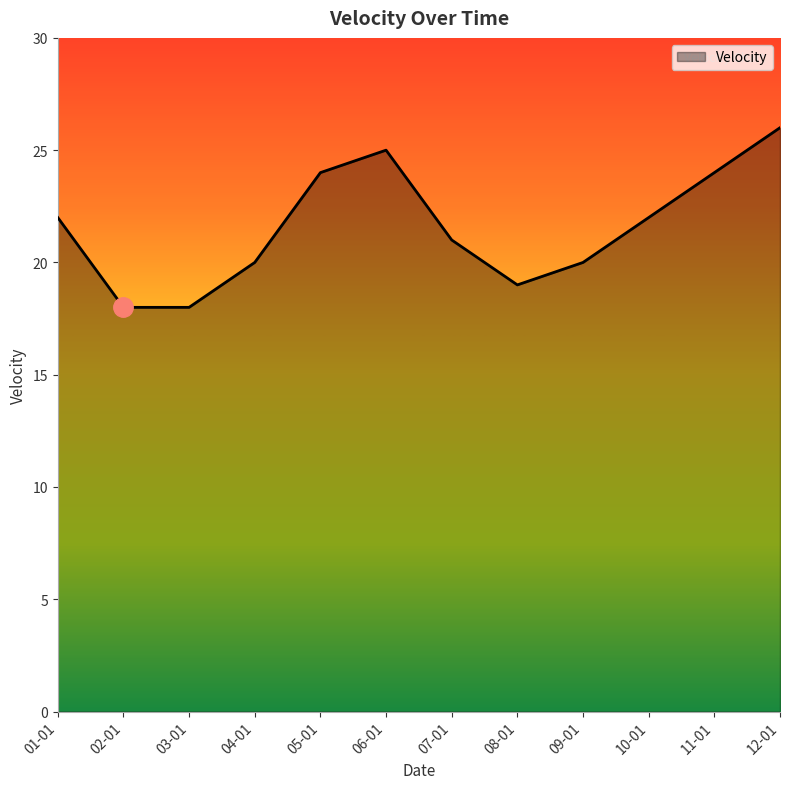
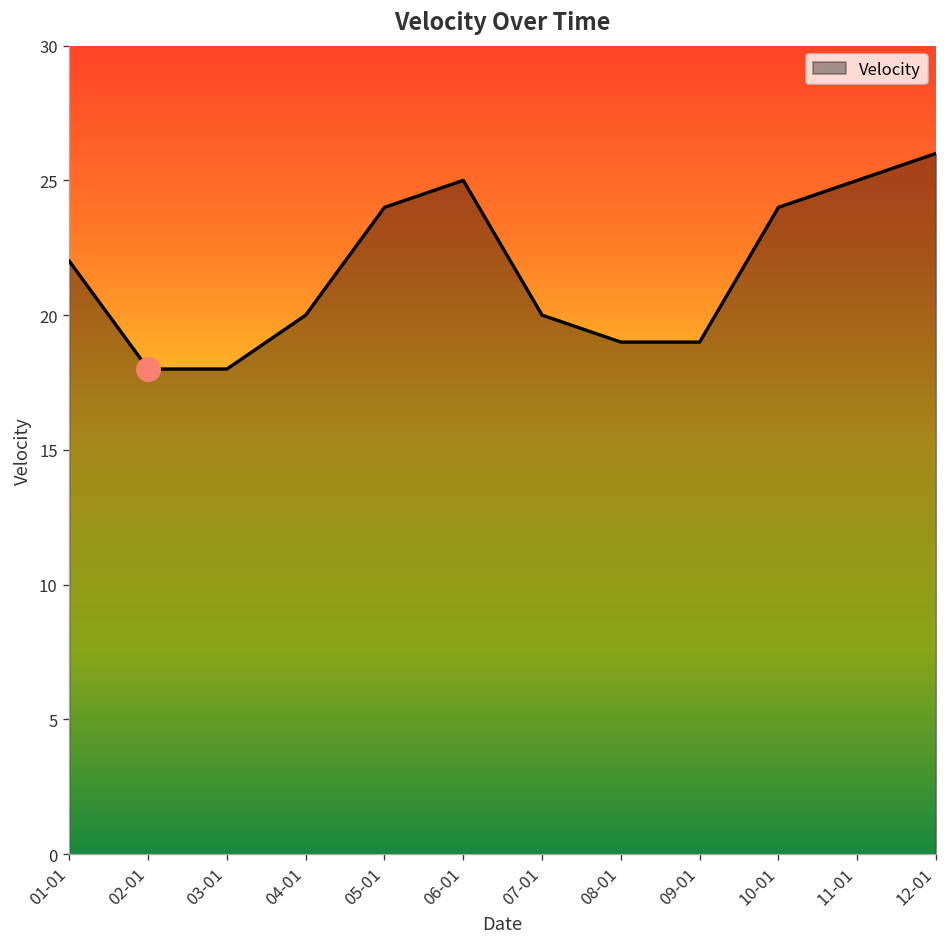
Velocity, 07-01: 21 -> 20
Velocity, 09-01: 20 -> 19
Velocity, 10-01: 22 -> 24
Velocity, 11-01: 24 -> 25
